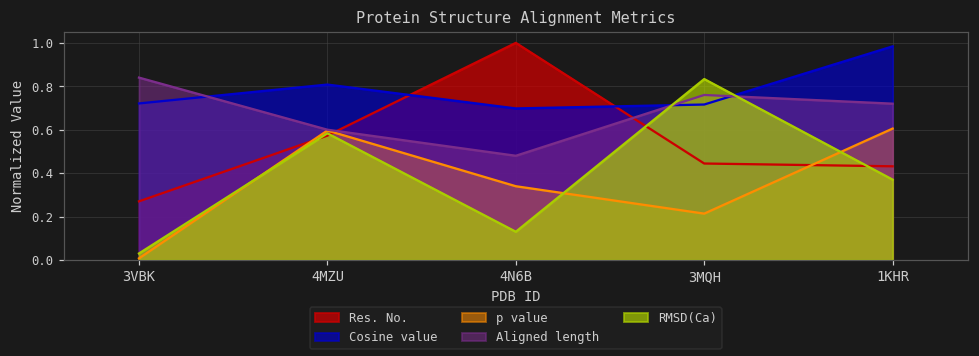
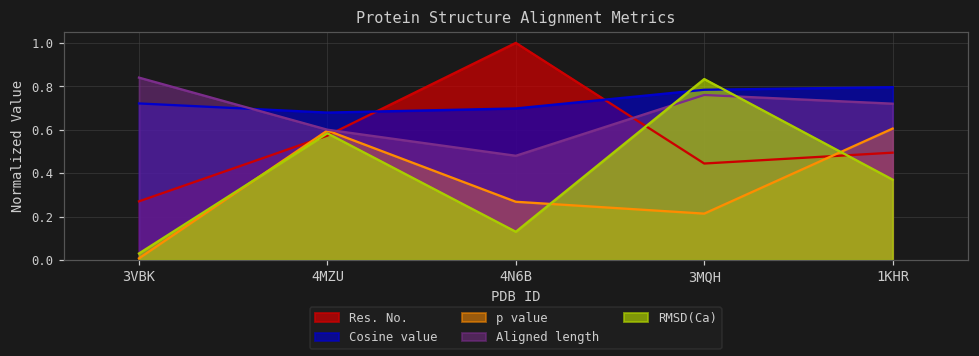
Cosine value, 4MZU: 0.81 -> 0.68
p value, 4N6B: 0.34 -> 0.27
Cosine value, 3MQH: 0.72 -> 0.78
Res. No., 1KHR: 0.43 -> 0.49
Cosine value, 1KHR: 0.98 -> 0.80
